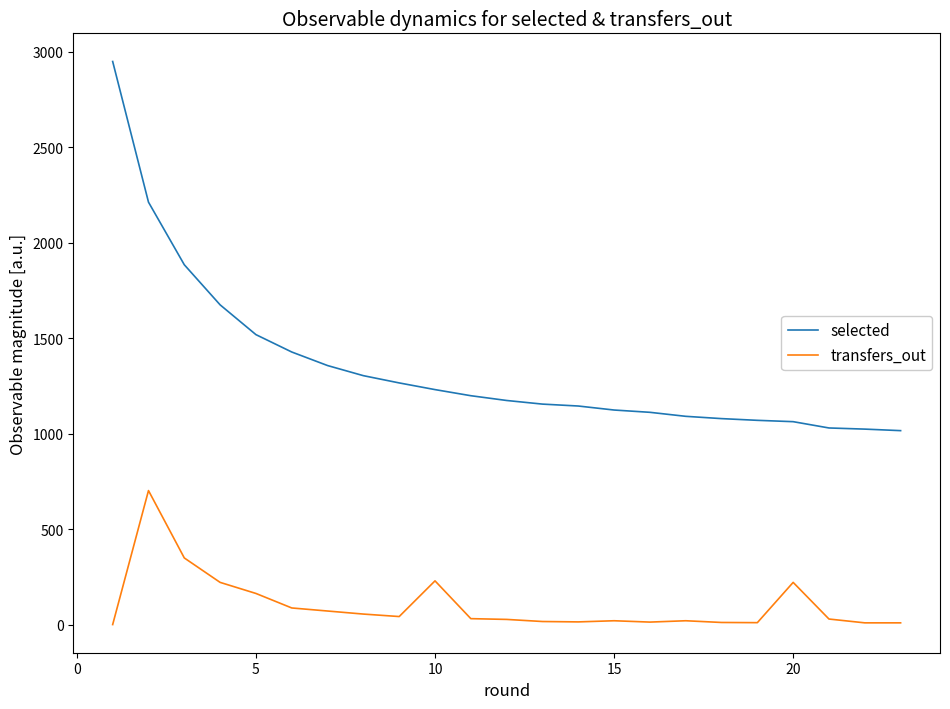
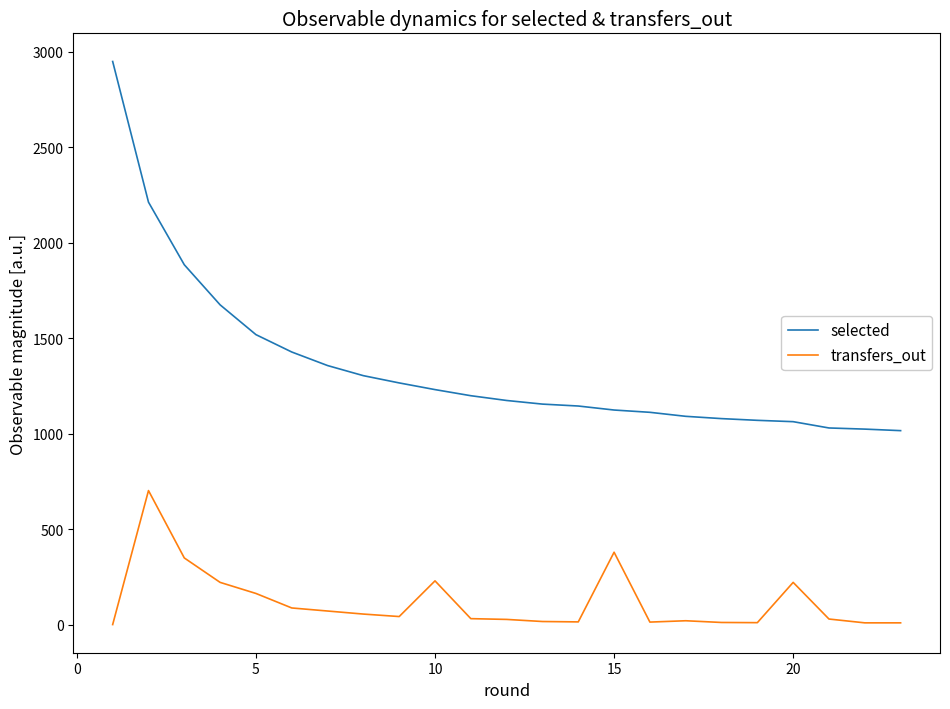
transfers_out, 15: 20 -> 380
